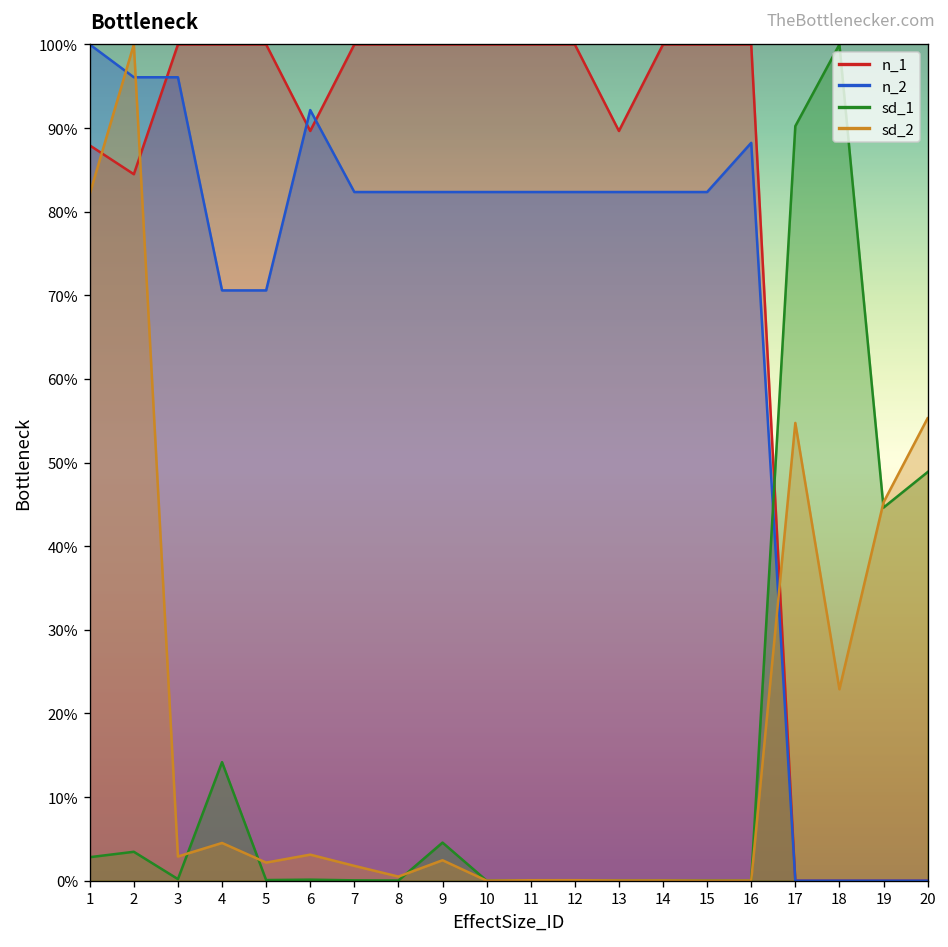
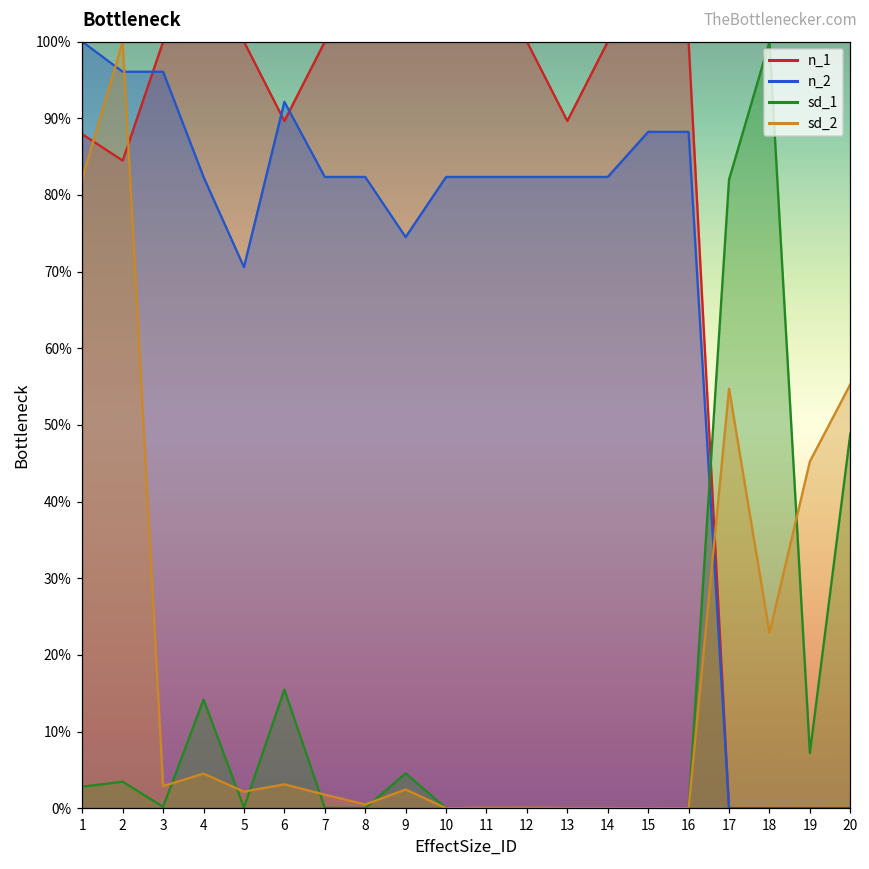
n_2, 4: 71% -> 82%
sd_1, 6: 0% -> 15%
n_2, 9: 82% -> 75%
n_2, 15: 82% -> 88%
sd_1, 17: 90% -> 82%
sd_1, 19: 45% -> 7%
